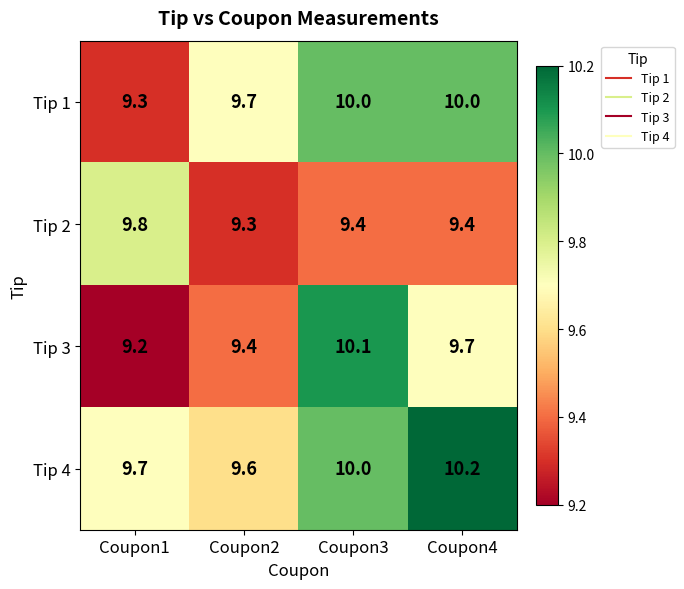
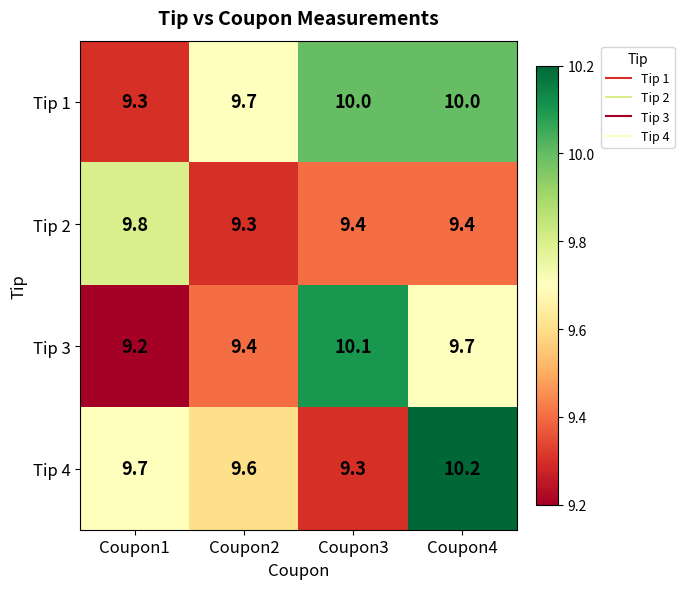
Tip 4, Coupon3: 10.0 -> 9.3
